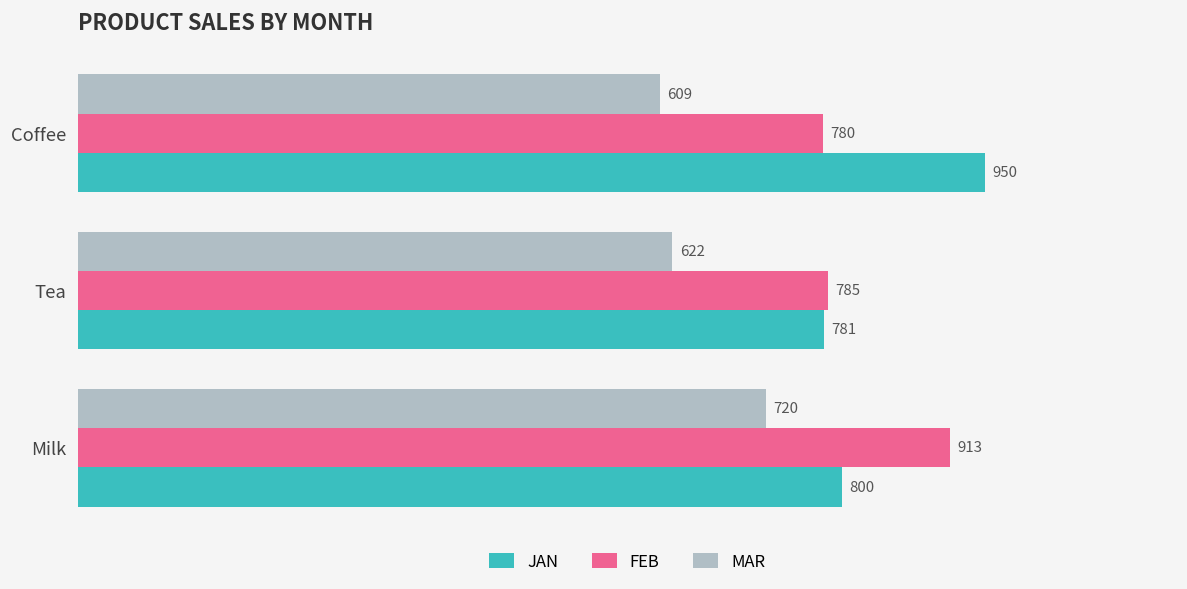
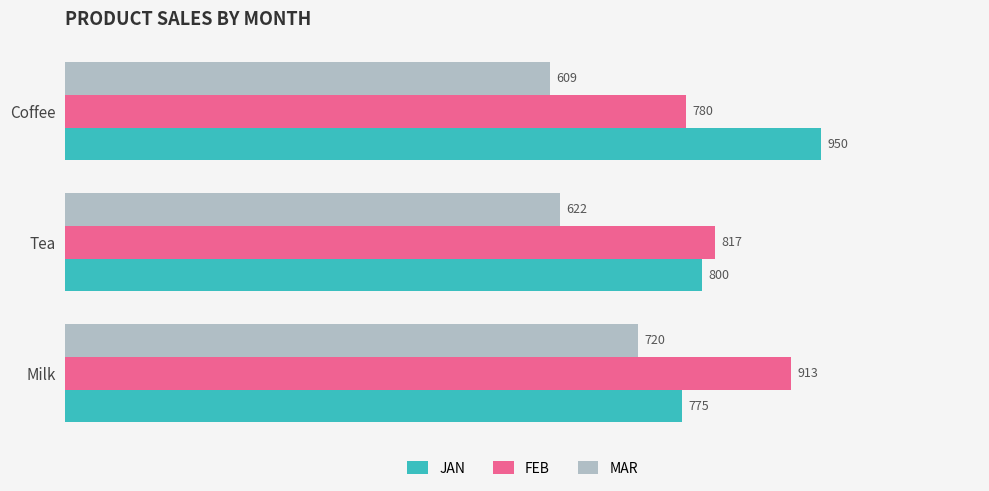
FEB, Tea: 785 -> 817
JAN, Tea: 781 -> 800
JAN, Milk: 800 -> 775
